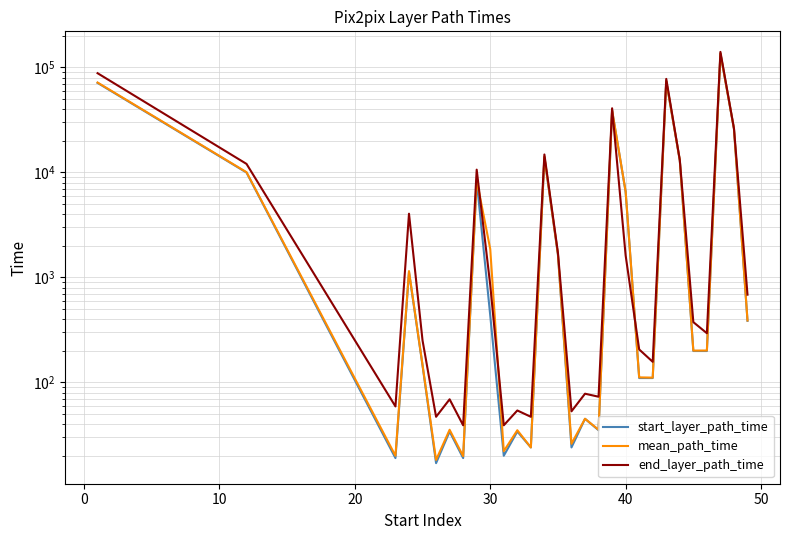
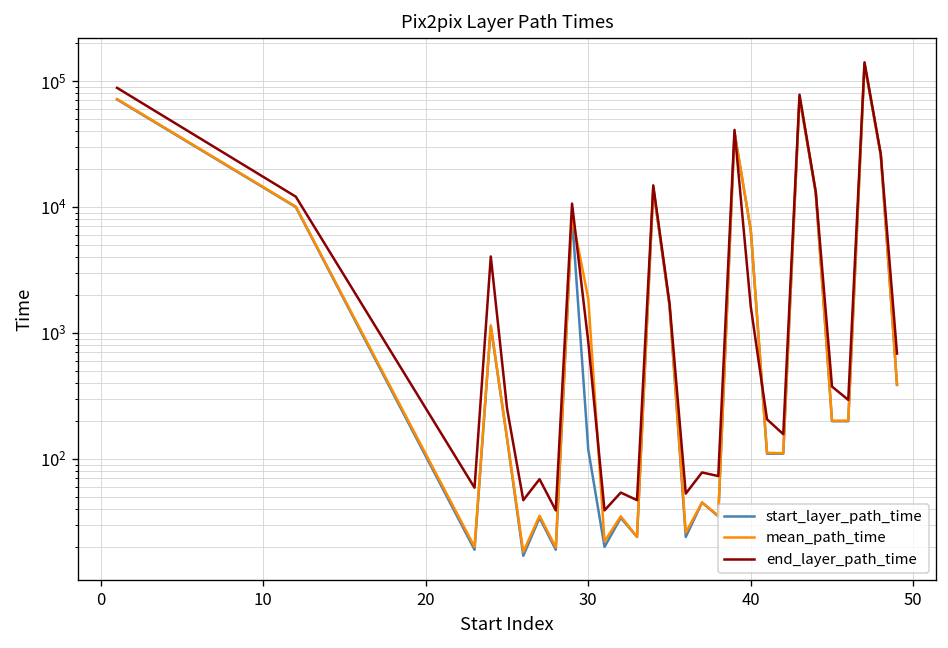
start_layer_path_time, 30: 440 -> 120
